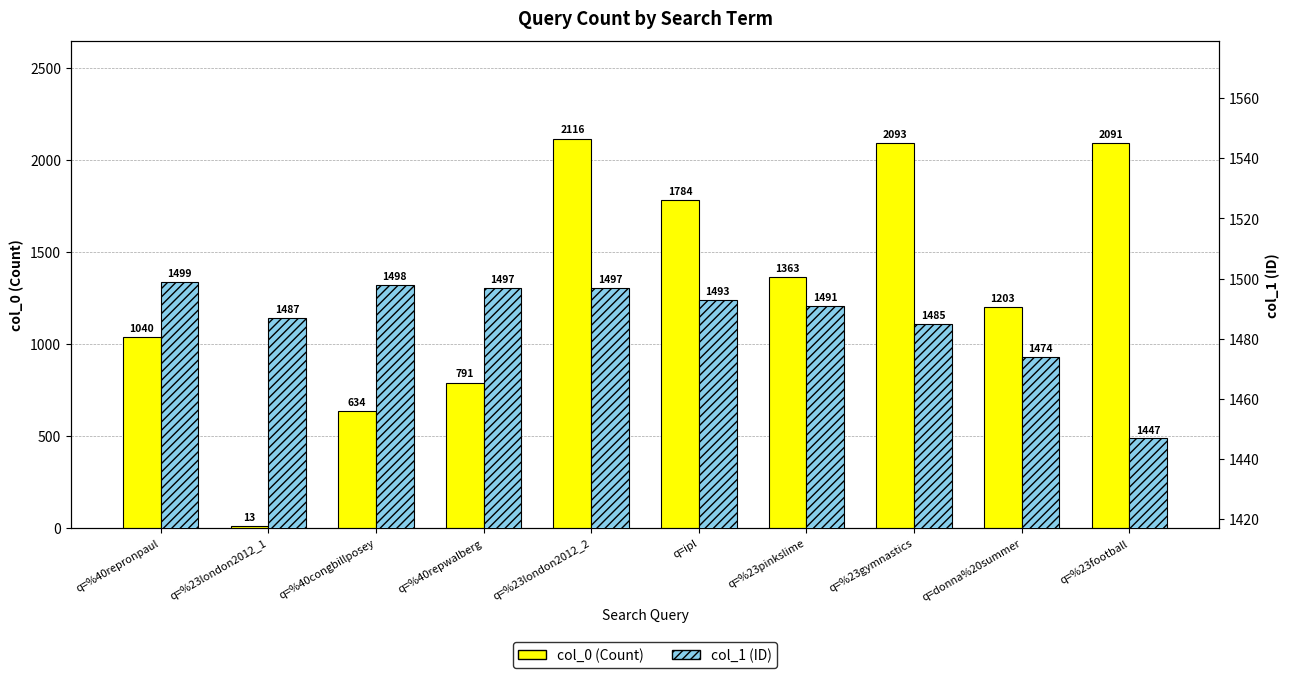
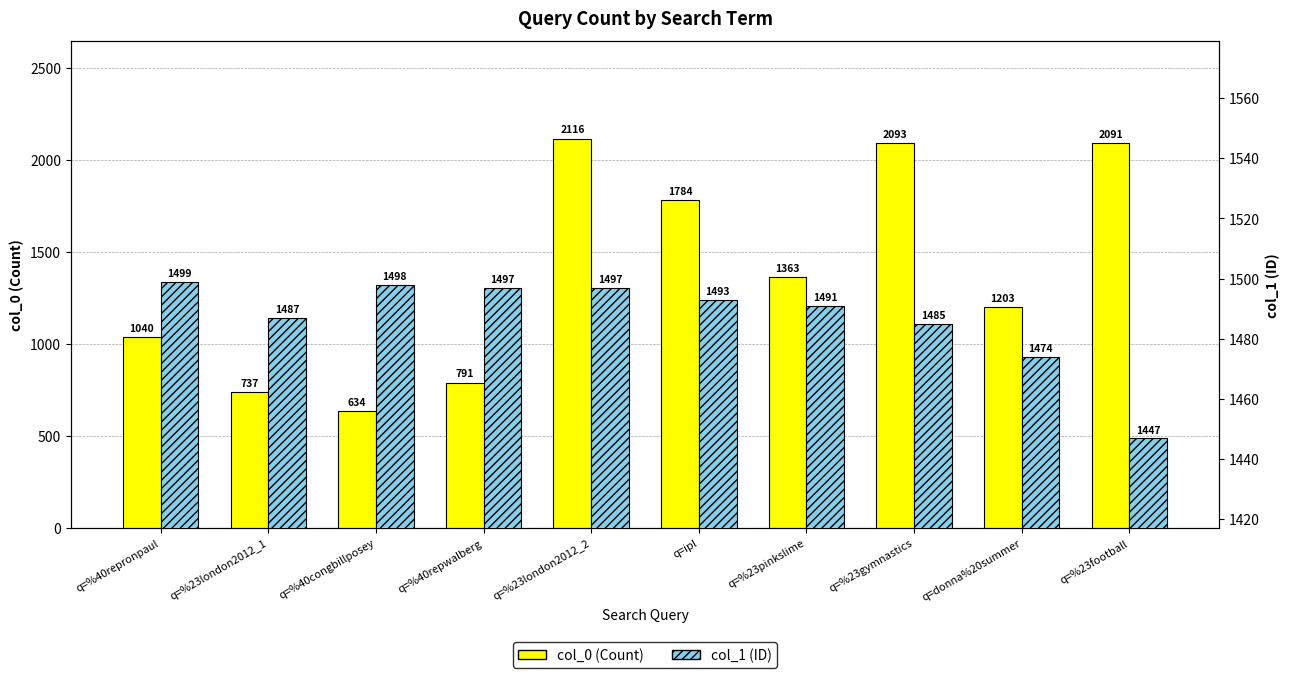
col_0 (Count), q=%23london2012_1: 13 -> 737
